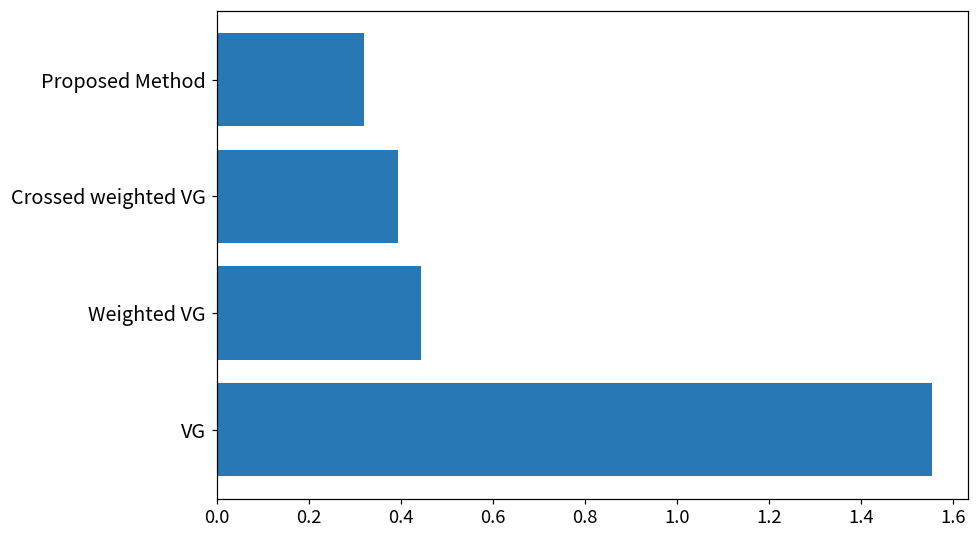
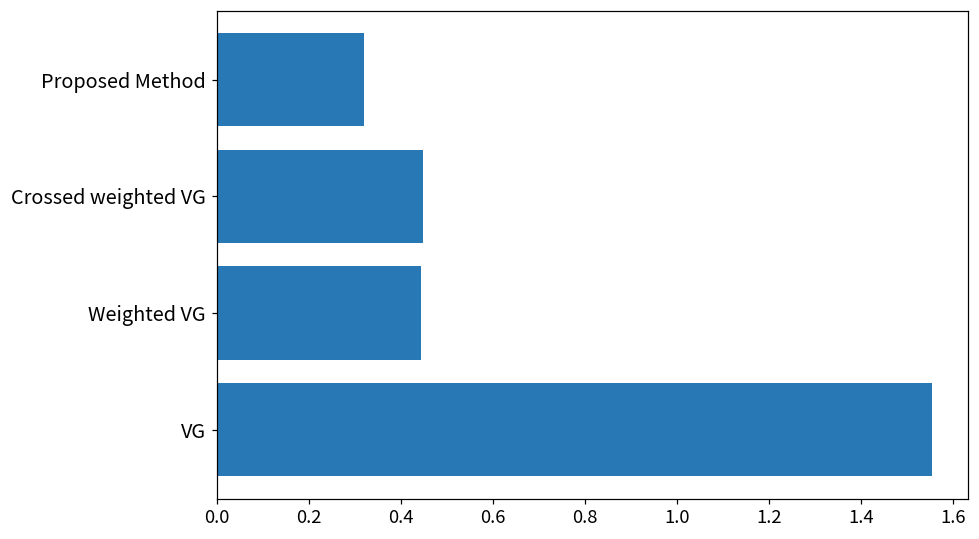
Crossed weighted VG: 0.39 -> 0.45
